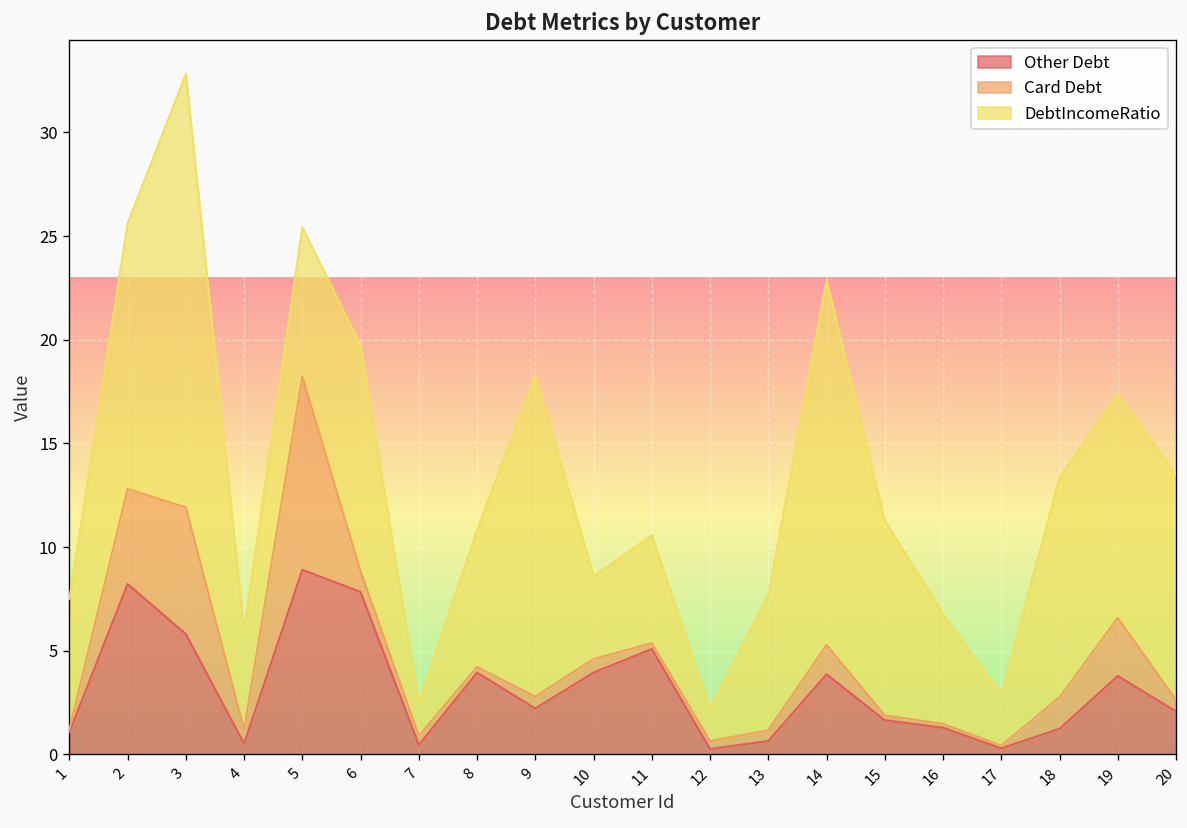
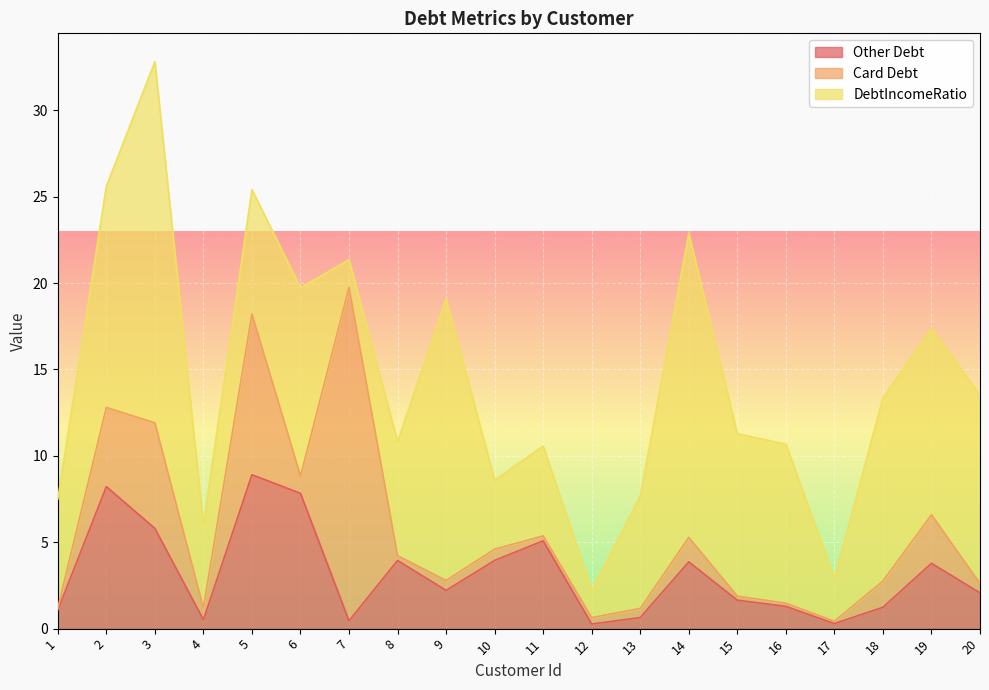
Card Debt, 7: 0.4 -> 19.3
DebtIncomeRatio, 9: 15.5 -> 16.3
DebtIncomeRatio, 16: 5.3 -> 9.2
